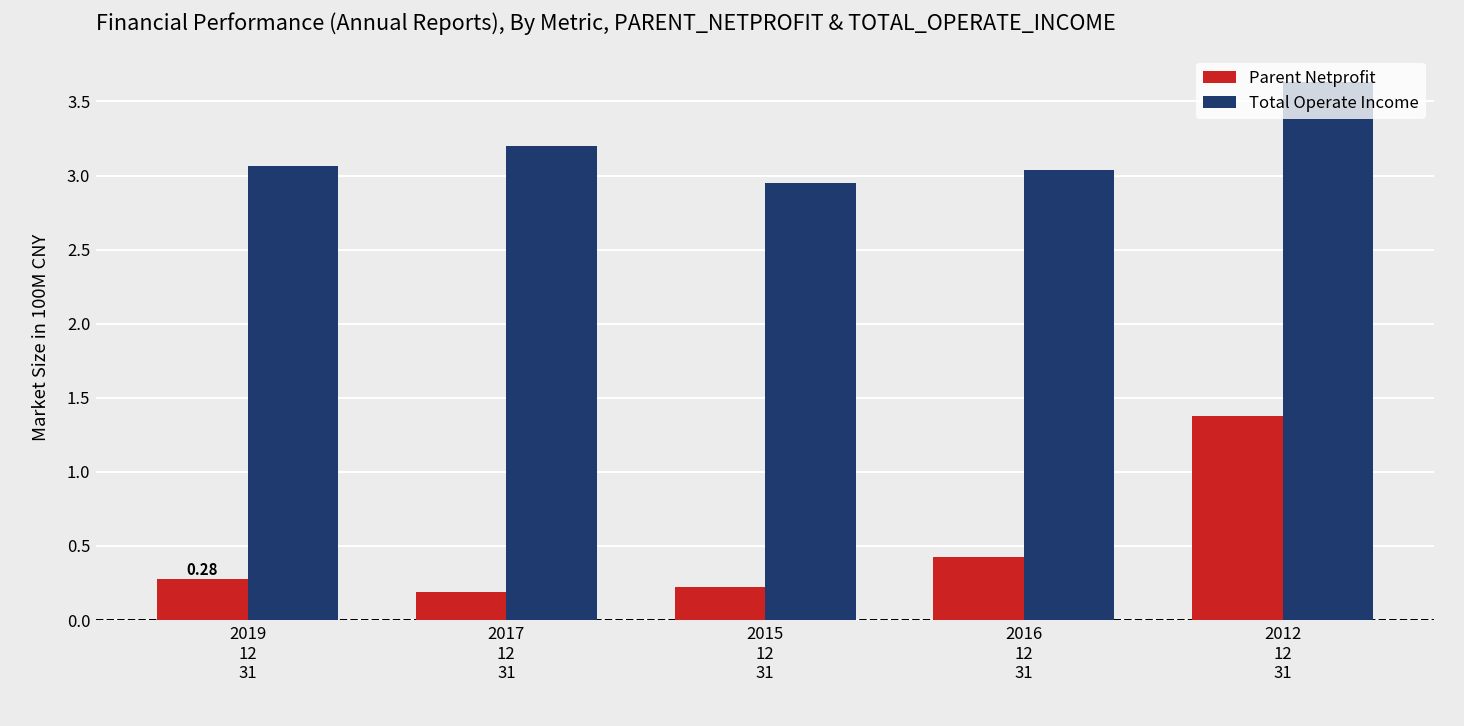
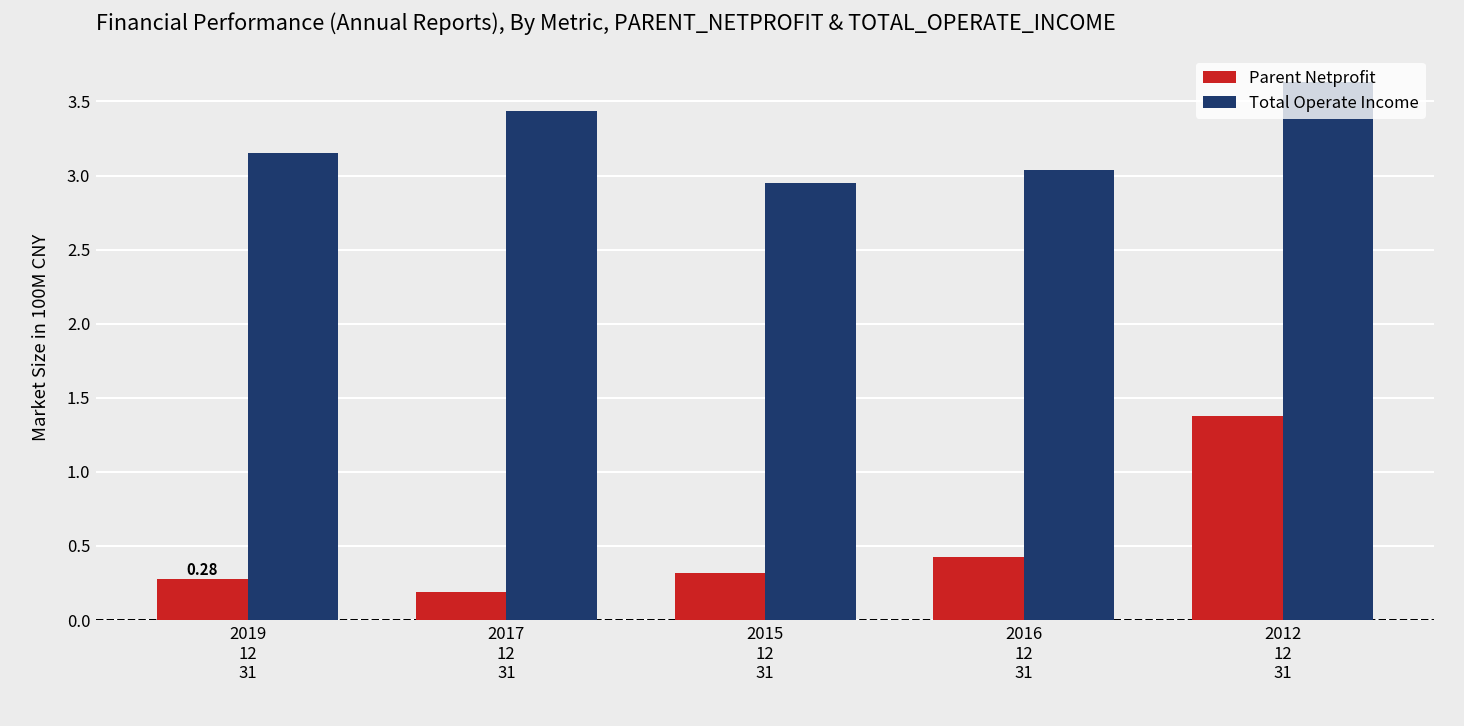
Total Operate Income, 2019 12 31: 3.07 -> 3.15
Total Operate Income, 2017 12 31: 3.20 -> 3.44
Parent Netprofit, 2015 12 31: 0.22 -> 0.32
